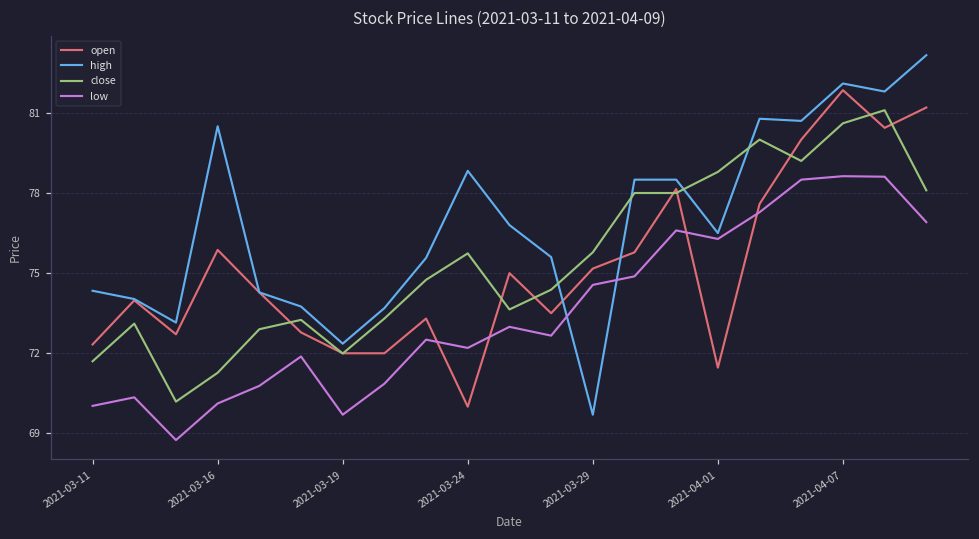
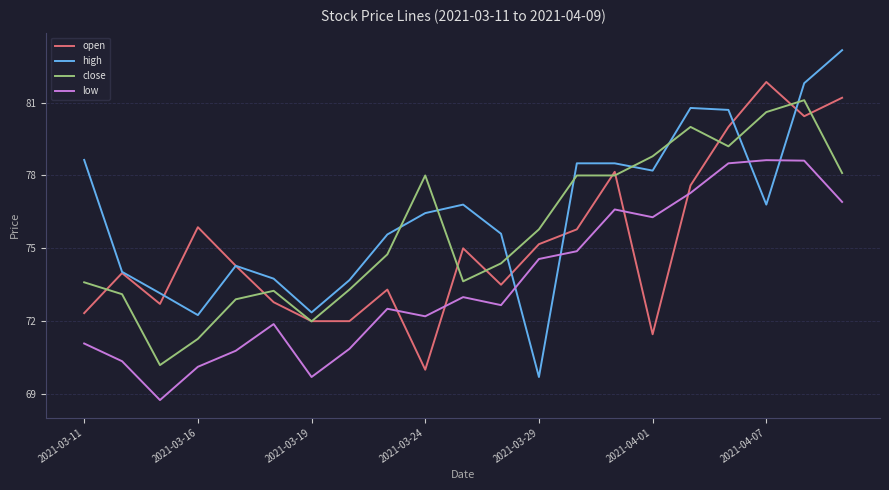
high, 2021-03-11: 74.3 -> 78.6
close, 2021-03-11: 71.7 -> 73.6
low, 2021-03-11: 70.0 -> 71.1
high, 2021-03-16: 80.5 -> 72.3
high, 2021-03-24: 78.8 -> 76.5
close, 2021-03-24: 75.7 -> 78.0
high, 2021-04-01: 76.5 -> 78.2
high, 2021-04-07: 82.1 -> 76.8
